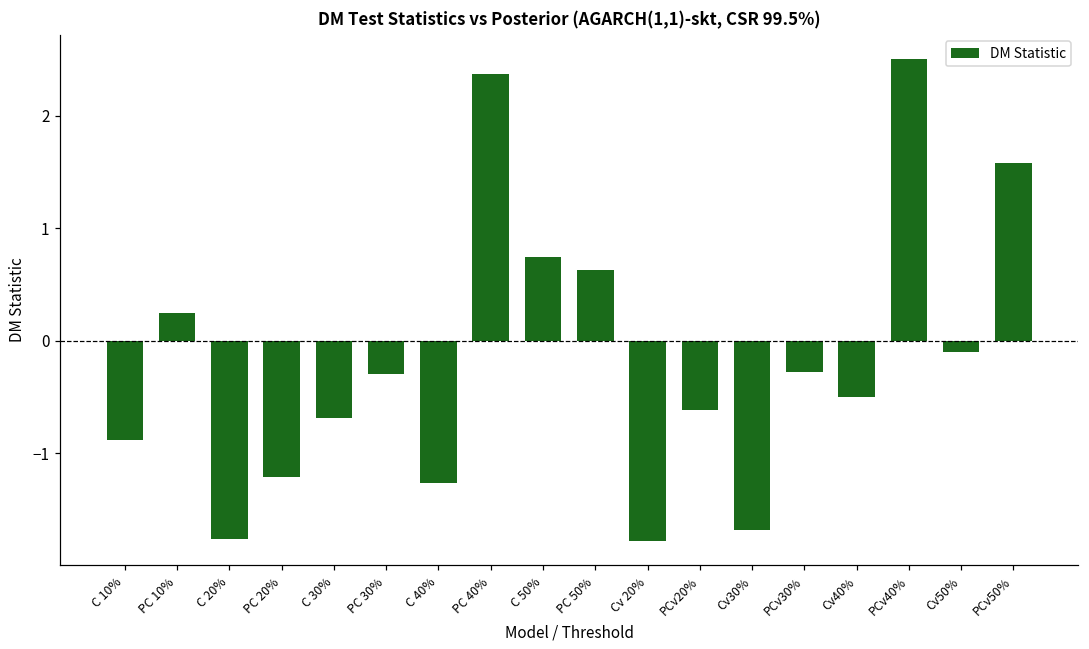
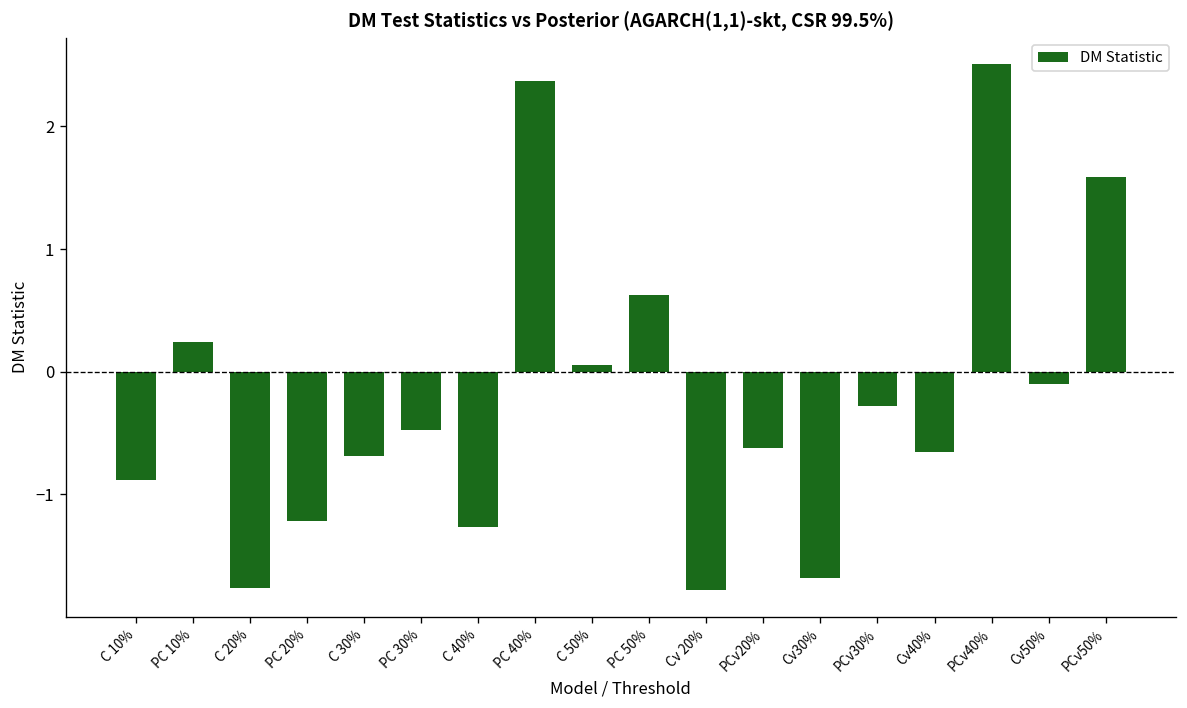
PC 30%: -0.29 -> -0.47
C 50%: 0.74 -> 0.05
Cv40%: -0.50 -> -0.66
